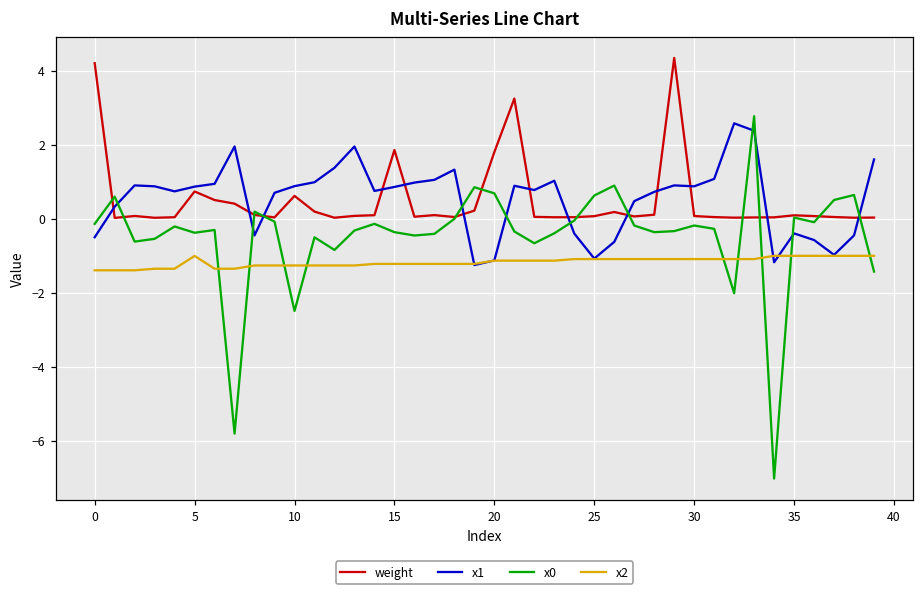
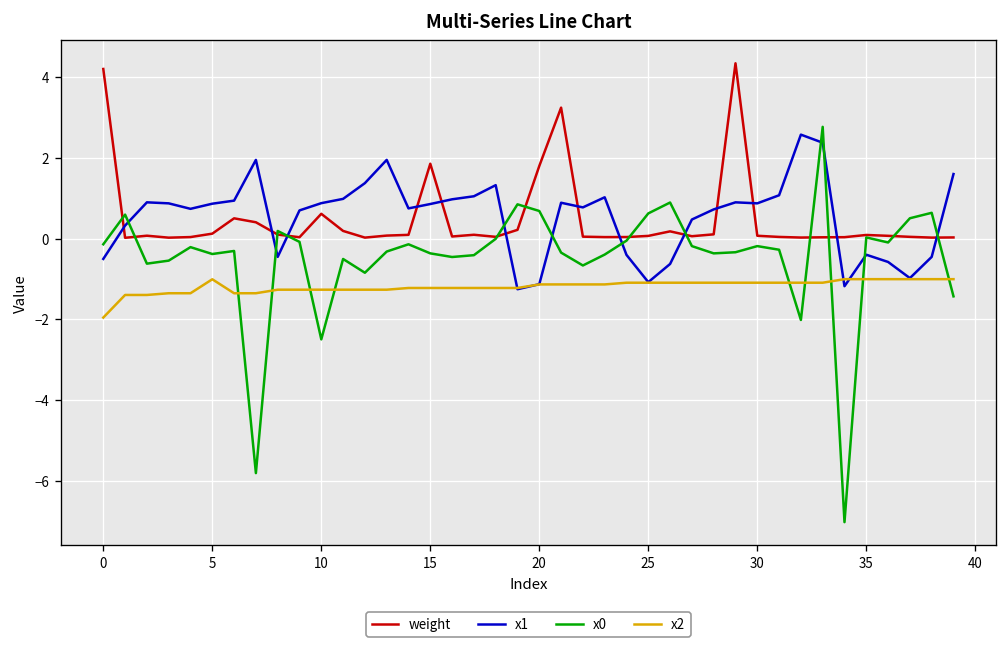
x2, 0: -1.4 -> -2.0
weight, 5: 0.7 -> 0.1
